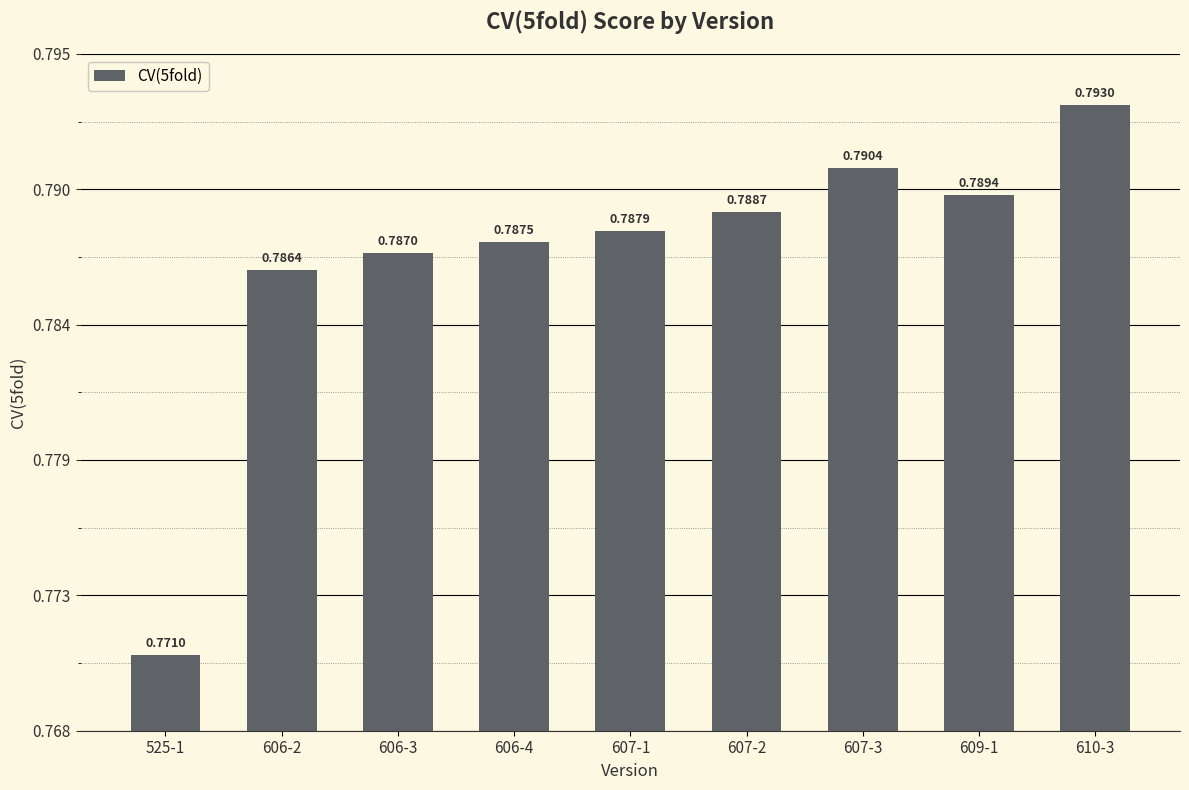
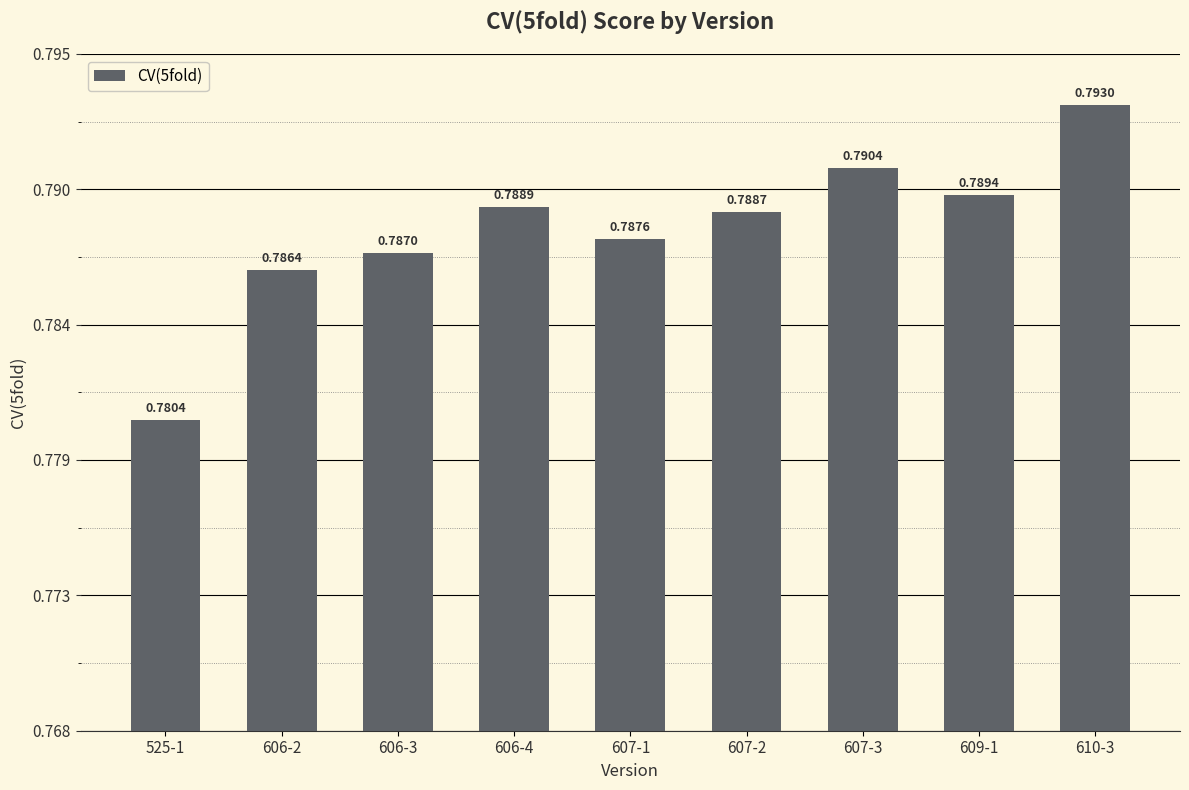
525-1: 0.7710 -> 0.7804
606-4: 0.7875 -> 0.7889
607-1: 0.7879 -> 0.7876
